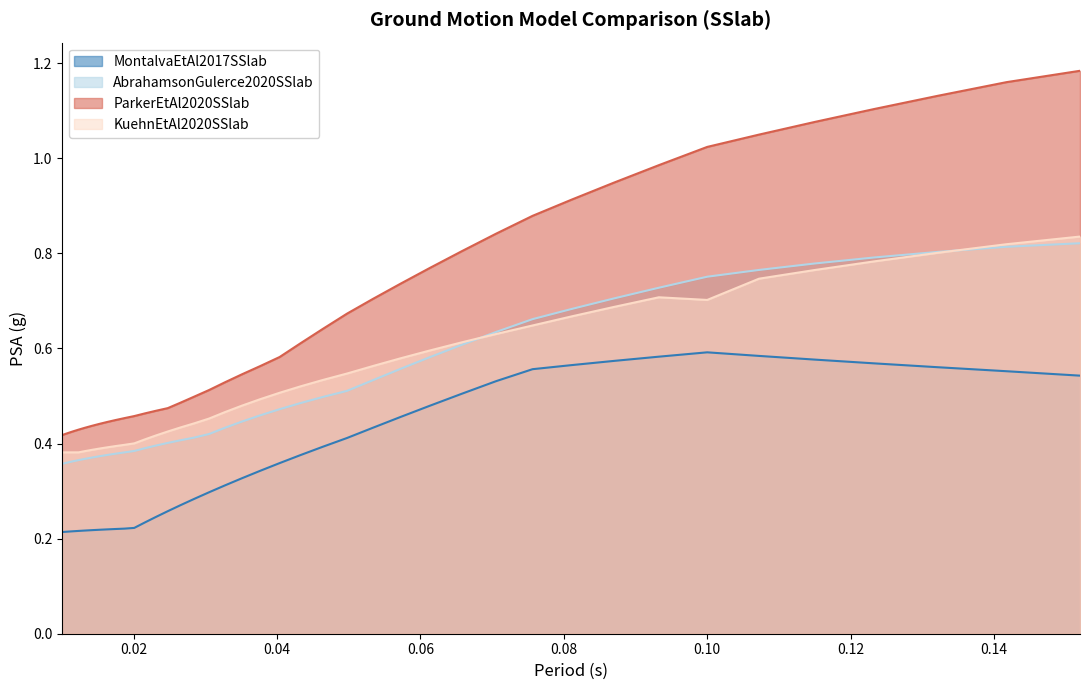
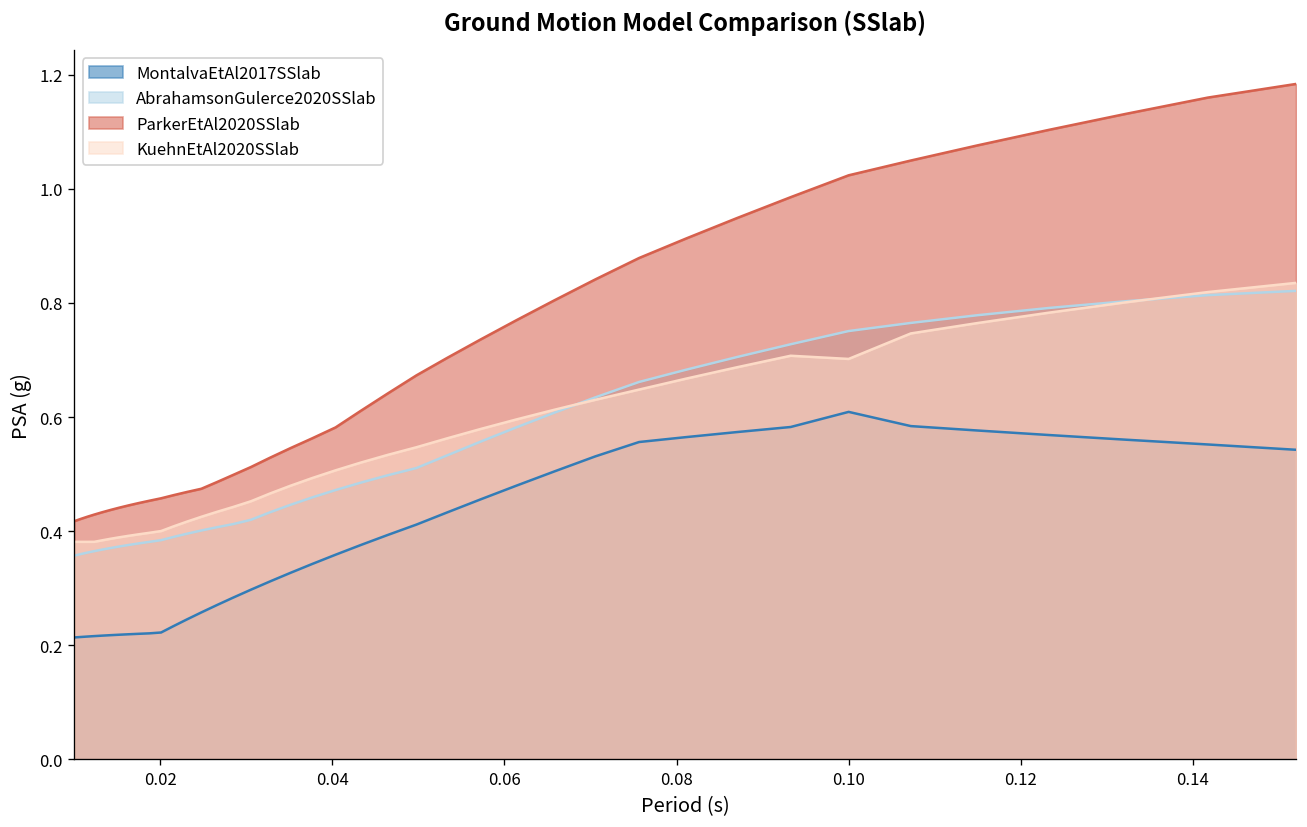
MontalvaEtAl2017SSlab, 0.10: 0.59 -> 0.61
